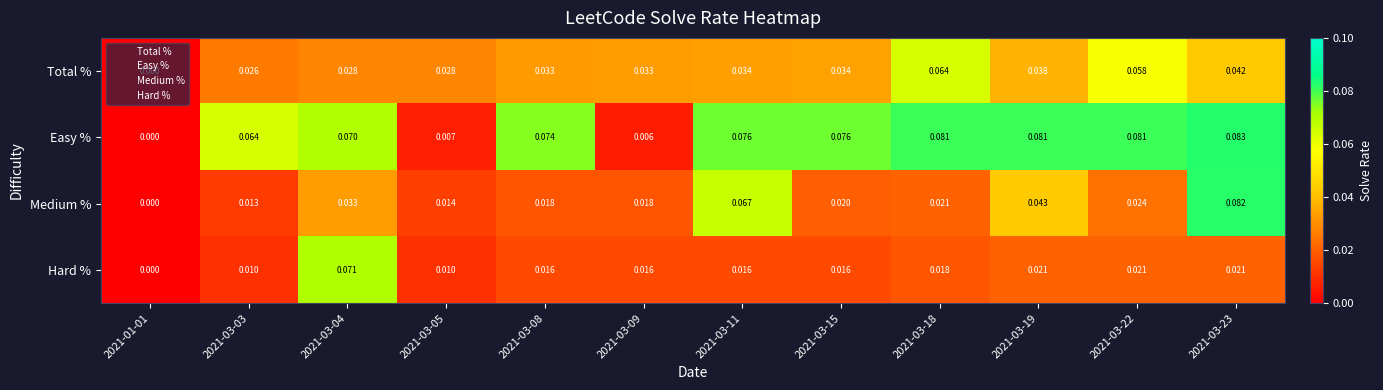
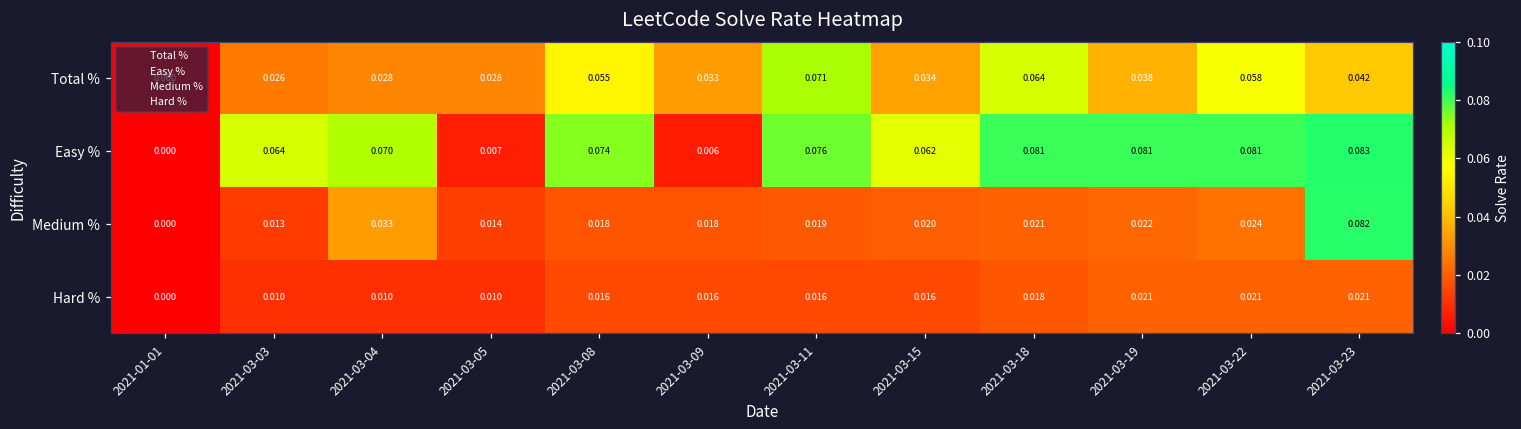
Total %, 2021-03-08: 0.033 -> 0.055
Total %, 2021-03-11: 0.034 -> 0.071
Easy %, 2021-03-15: 0.076 -> 0.062
Medium %, 2021-03-11: 0.067 -> 0.019
Medium %, 2021-03-19: 0.043 -> 0.022
Hard %, 2021-03-04: 0.071 -> 0.010
